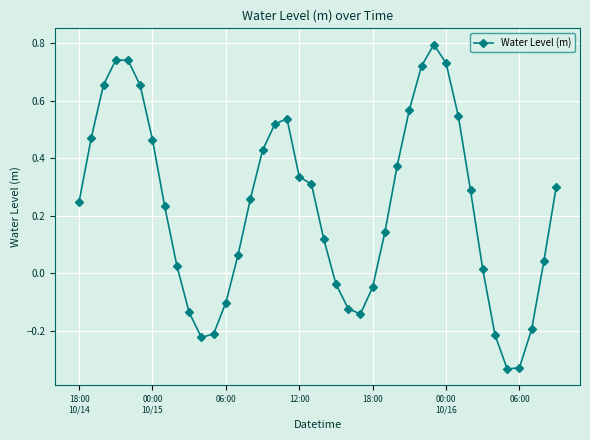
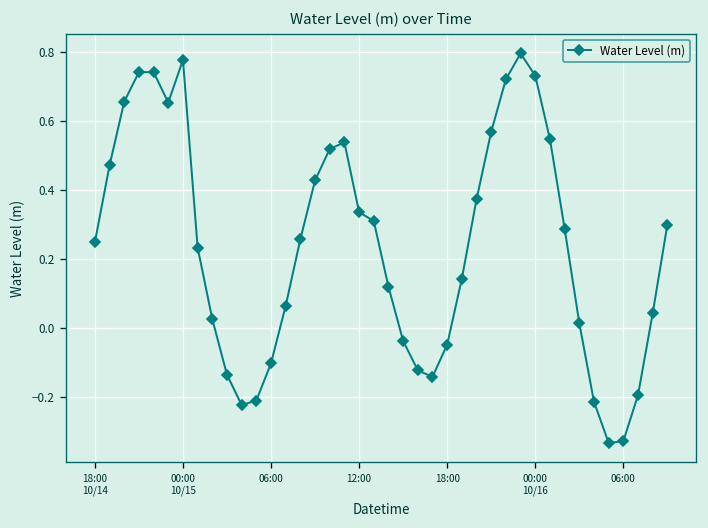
00:00 10/15: 0.47 -> 0.78
